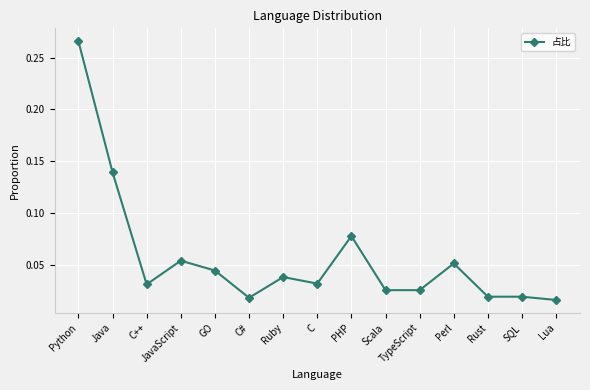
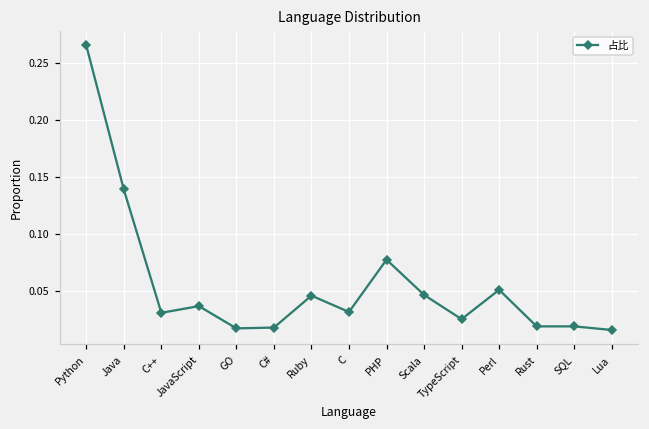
JavaScript: 0.054 -> 0.037
GO: 0.044 -> 0.017
Ruby: 0.038 -> 0.046
Scala: 0.025 -> 0.047
